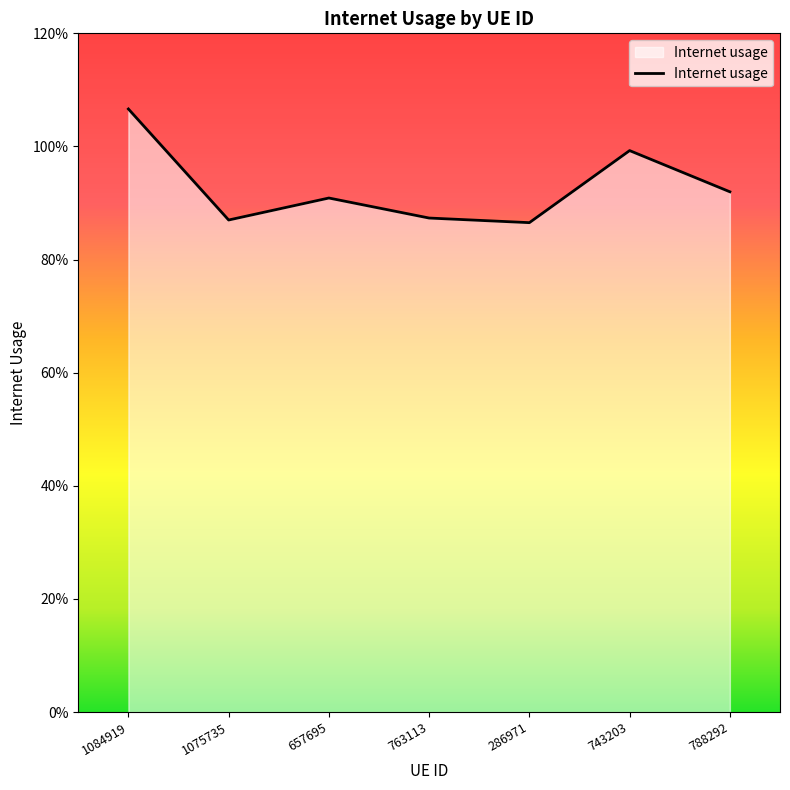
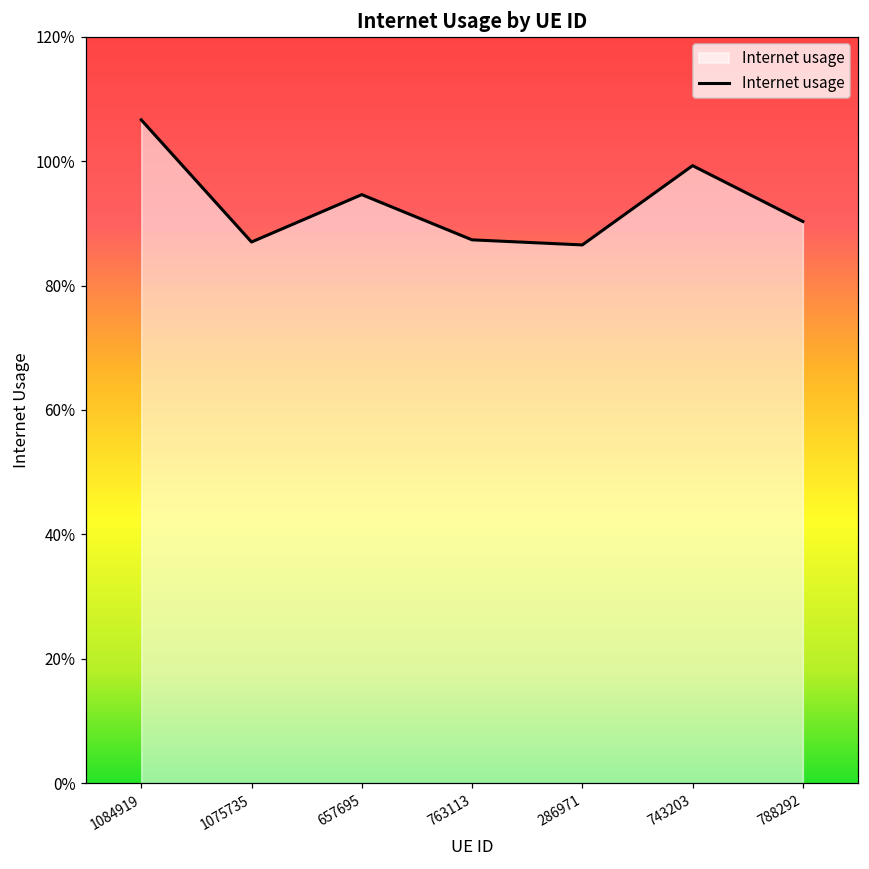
657695: 91% -> 95%
788292: 92% -> 90%
